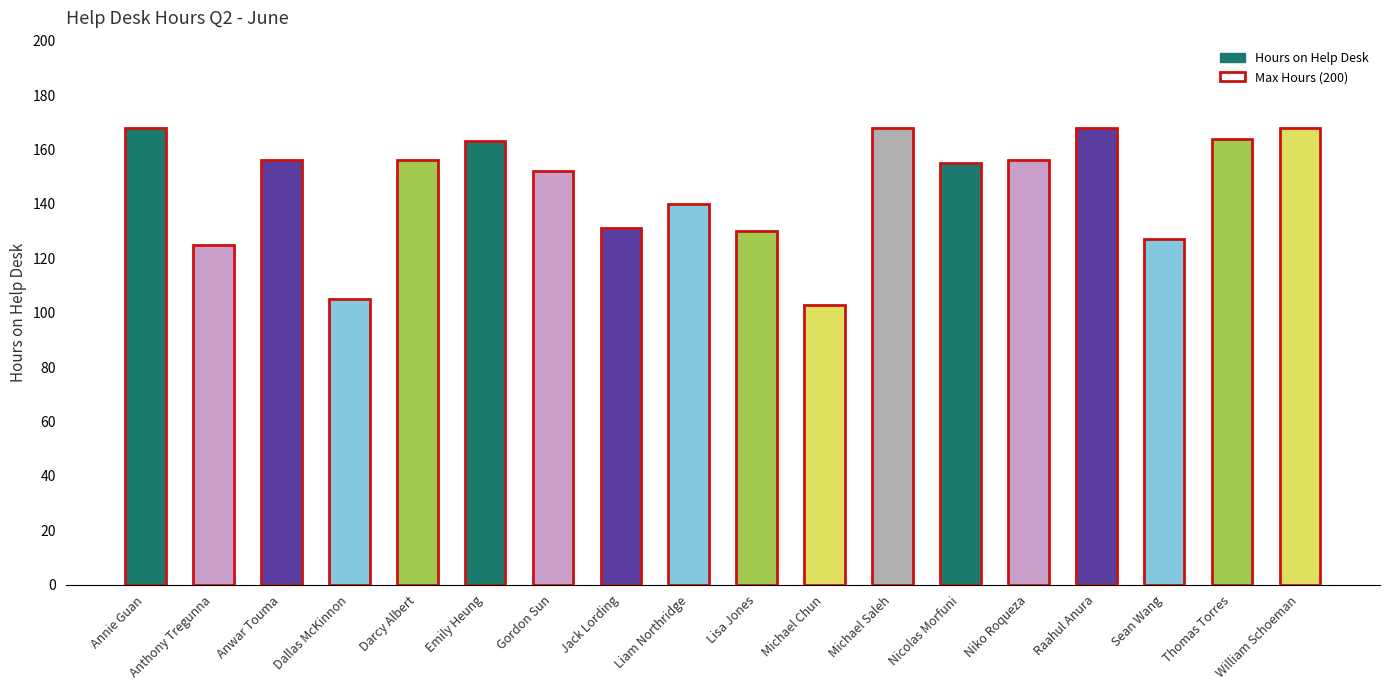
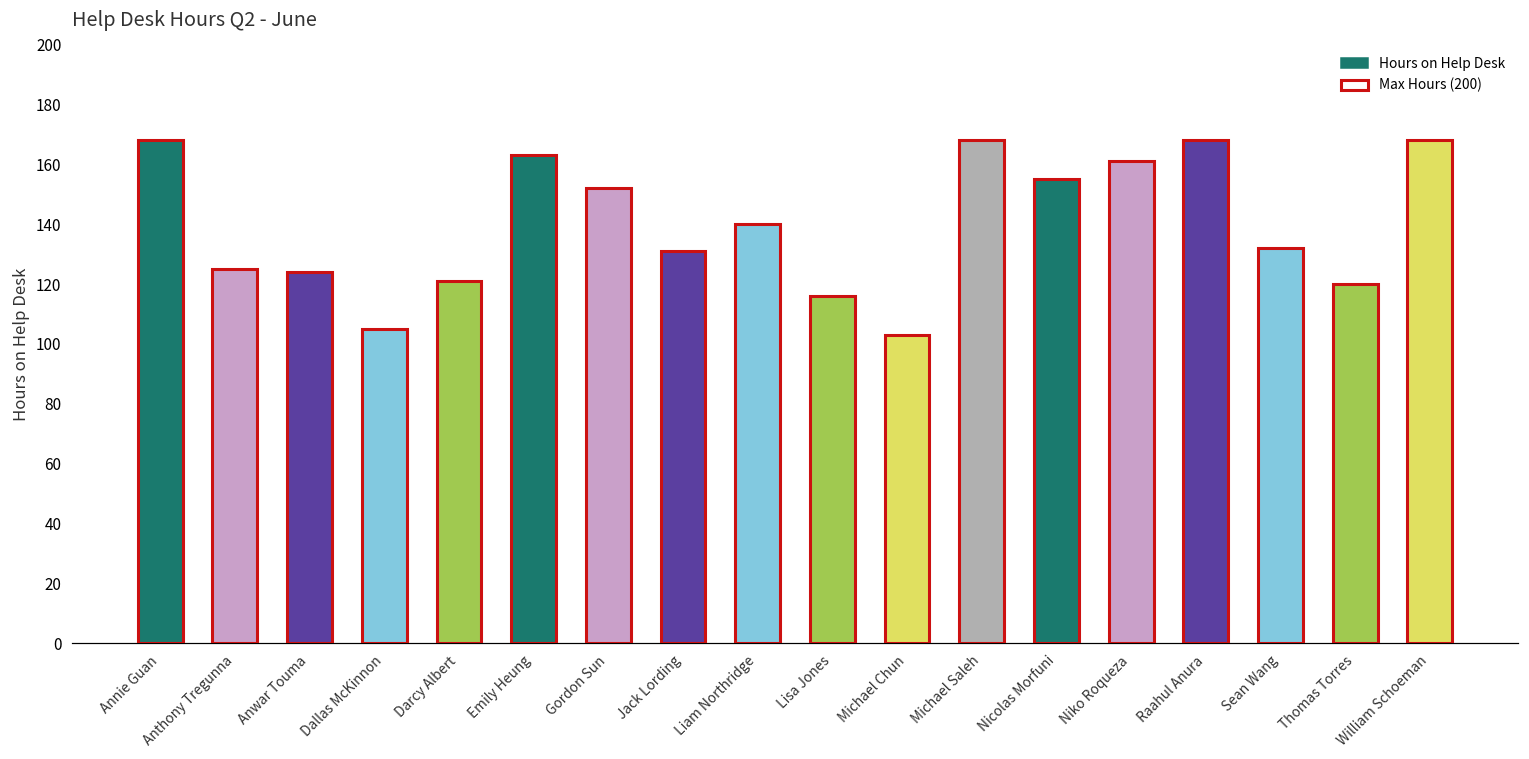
Anwar Touma: 156 -> 124
Darcy Albert: 156 -> 121
Lisa Jones: 130 -> 116
Niko Roqueza: 156 -> 161
Sean Wang: 127 -> 132
Thomas Torres: 164 -> 120
